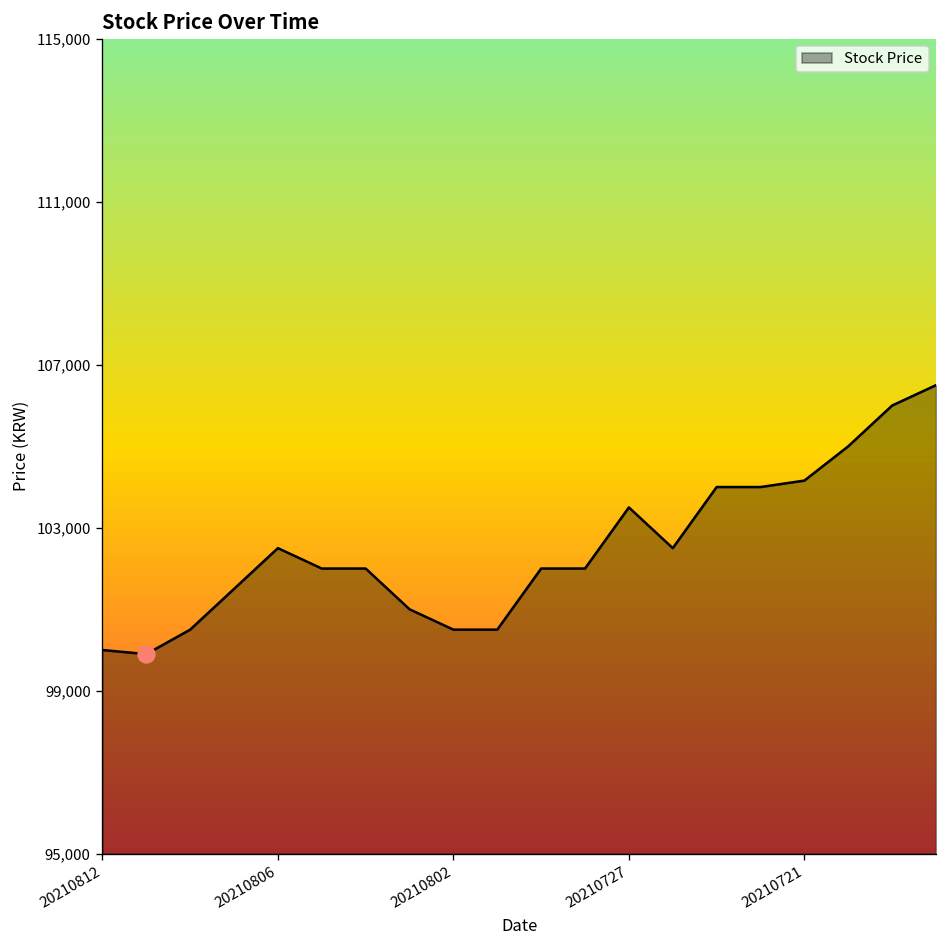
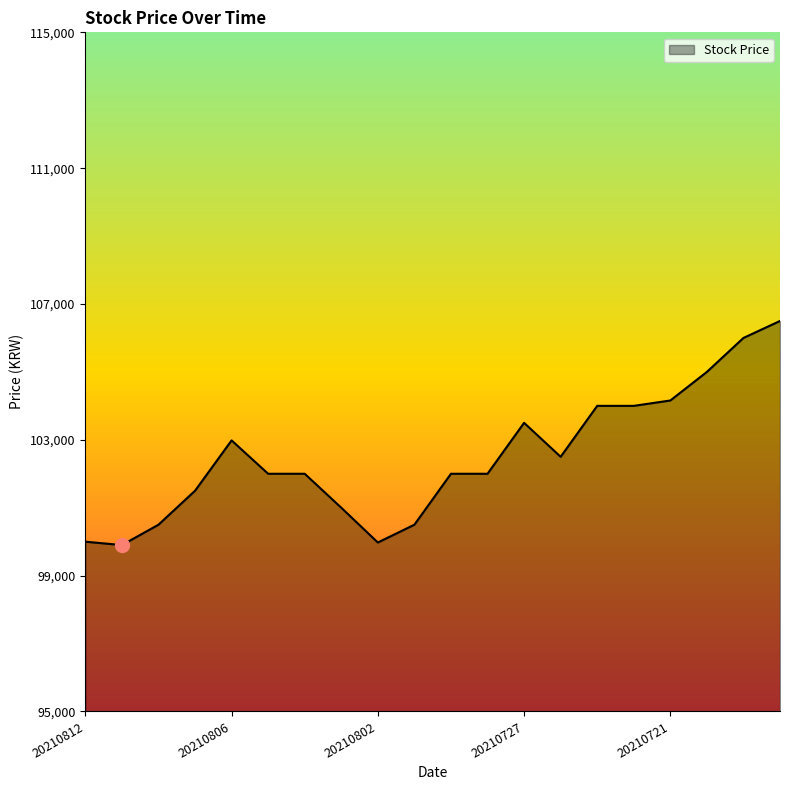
Stock Price, 20210806: 102,500 -> 103,000
Stock Price, 20210802: 100,500 -> 100,000
